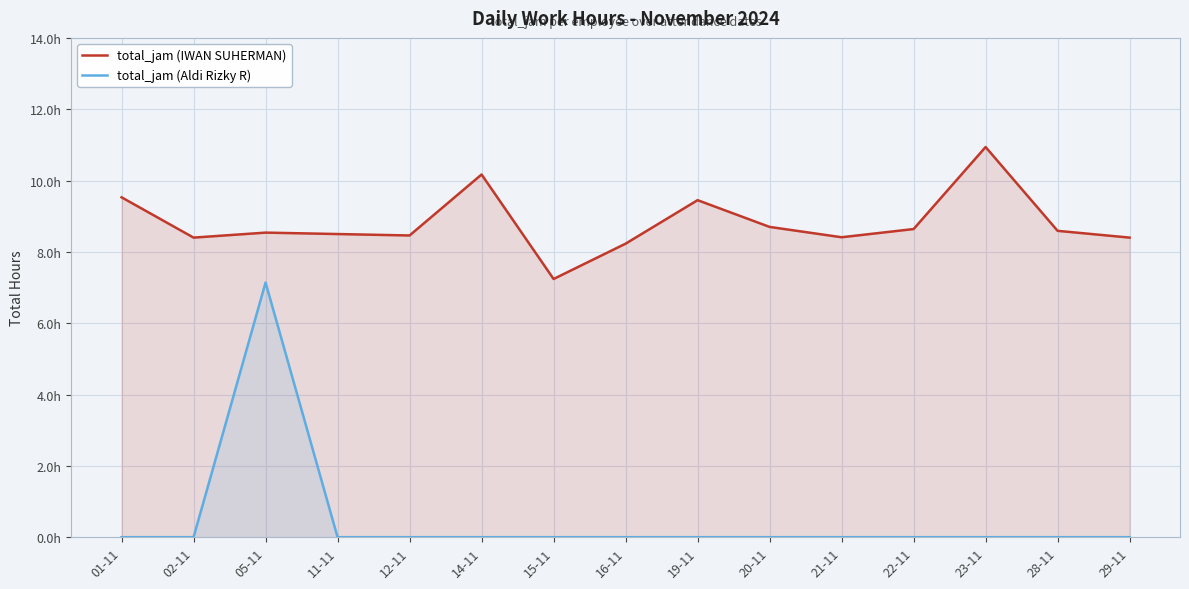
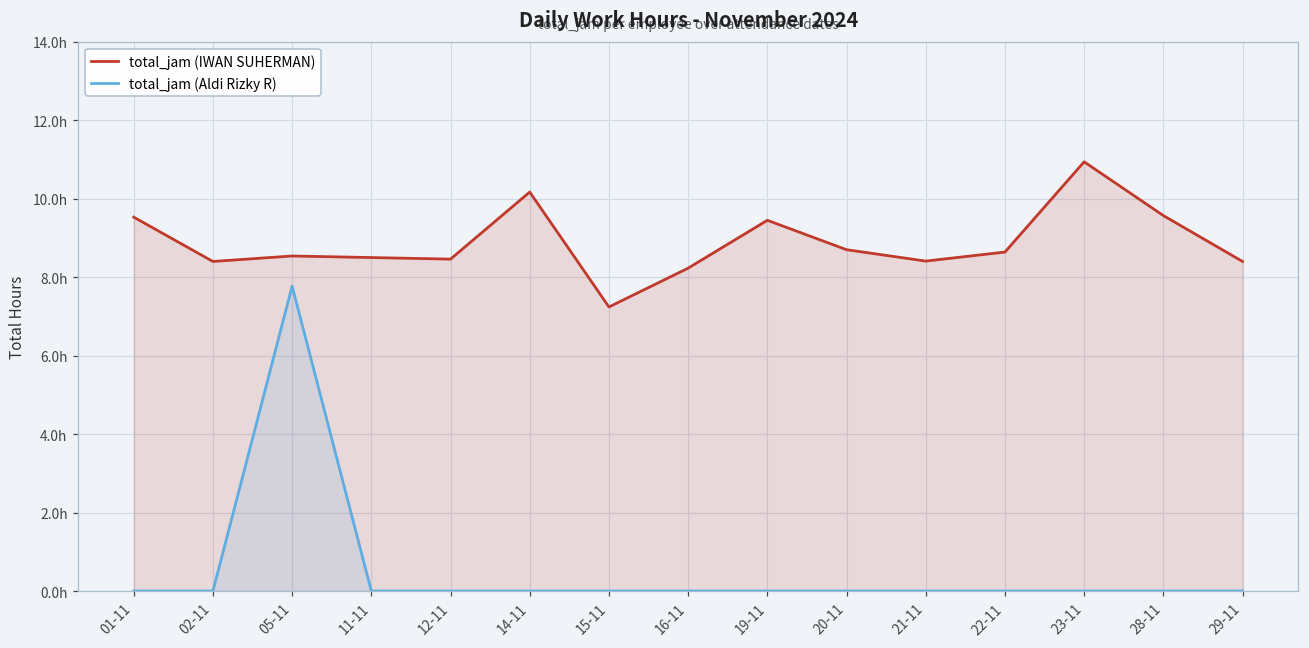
total_jam (Aldi Rizky R), 05-11: 7.1h -> 7.8h
total_jam (IWAN SUHERMAN), 28-11: 8.6h -> 9.6h
